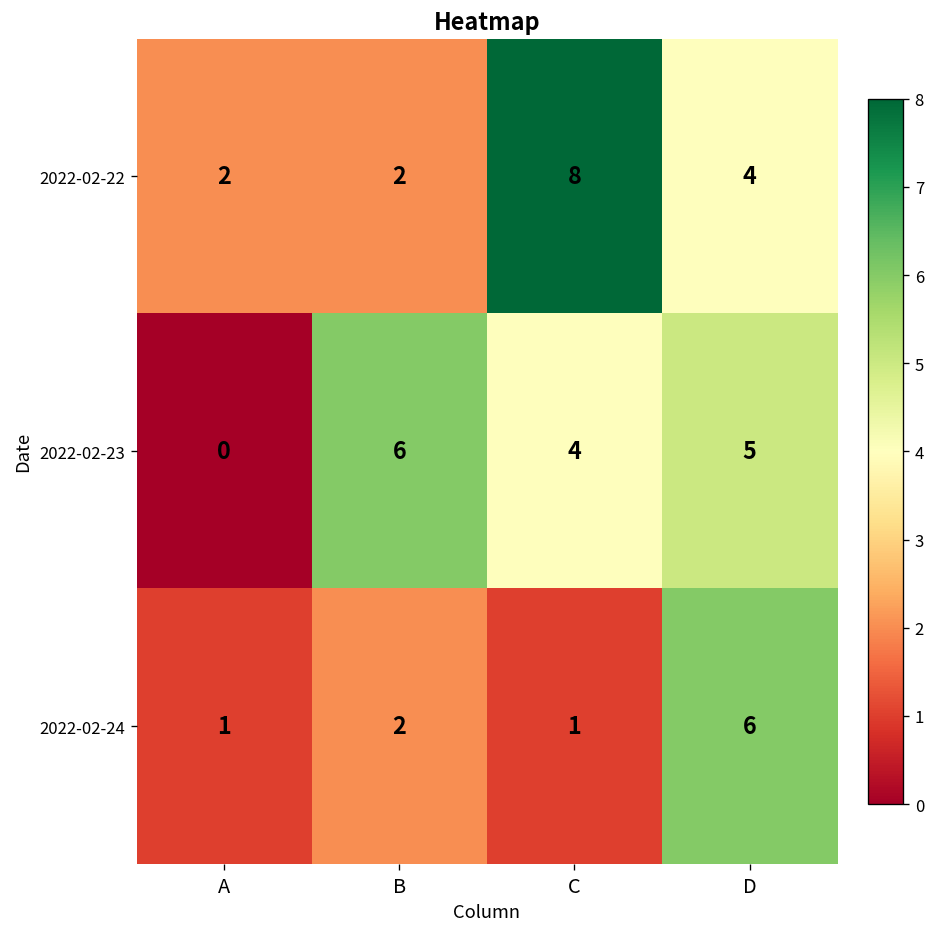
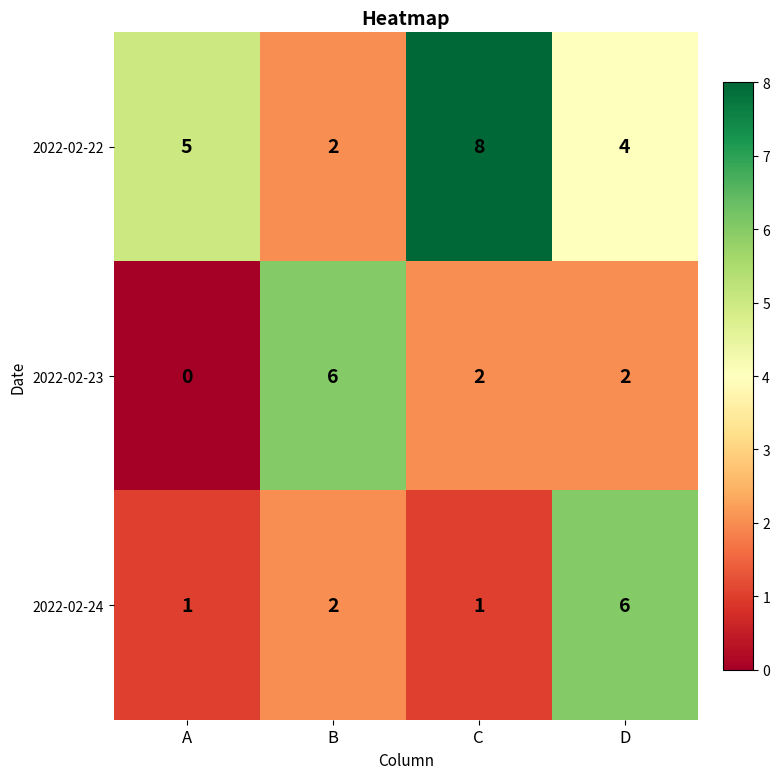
2022-02-22, A: 2 -> 5
2022-02-23, C: 4 -> 2
2022-02-23, D: 5 -> 2
